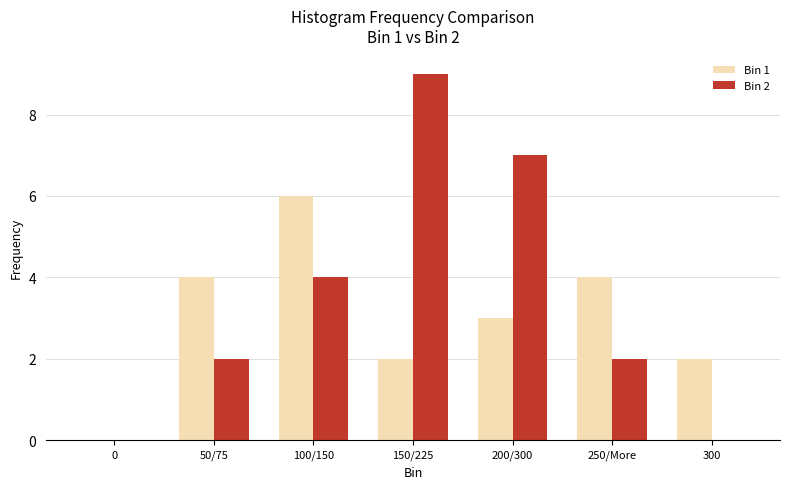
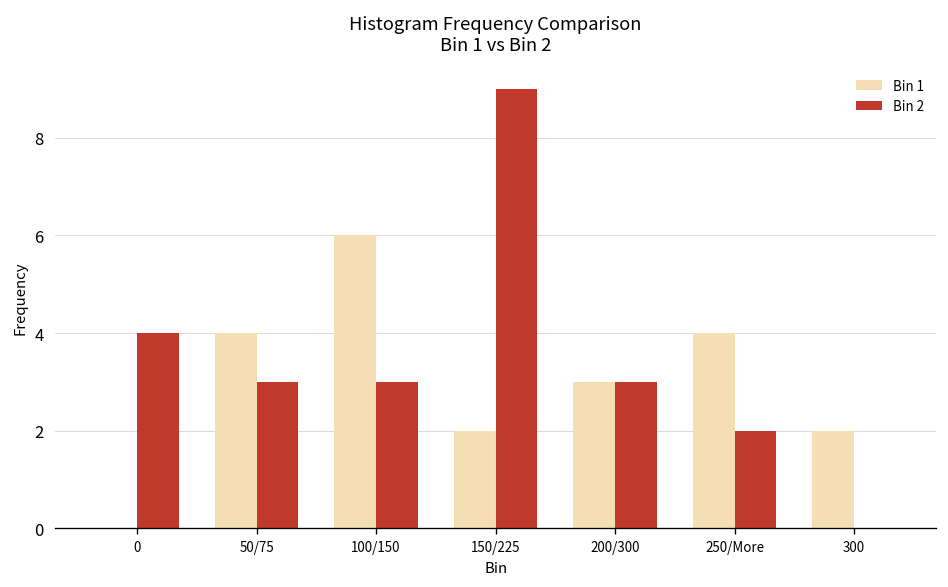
Bin 2, 0: 0 -> 4
Bin 2, 50/75: 2 -> 3
Bin 2, 100/150: 4 -> 3
Bin 2, 200/300: 7 -> 3
